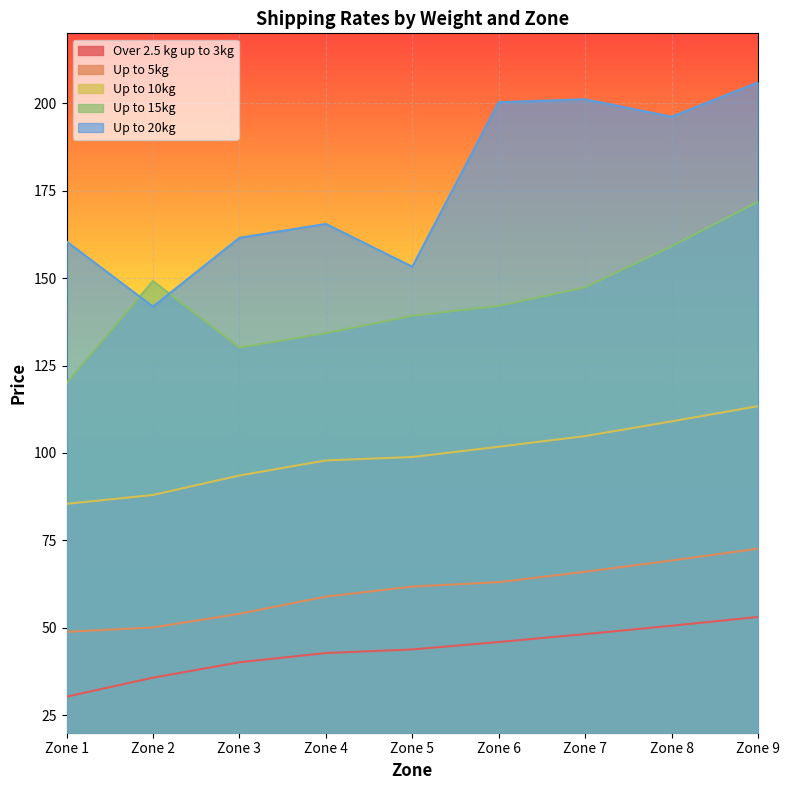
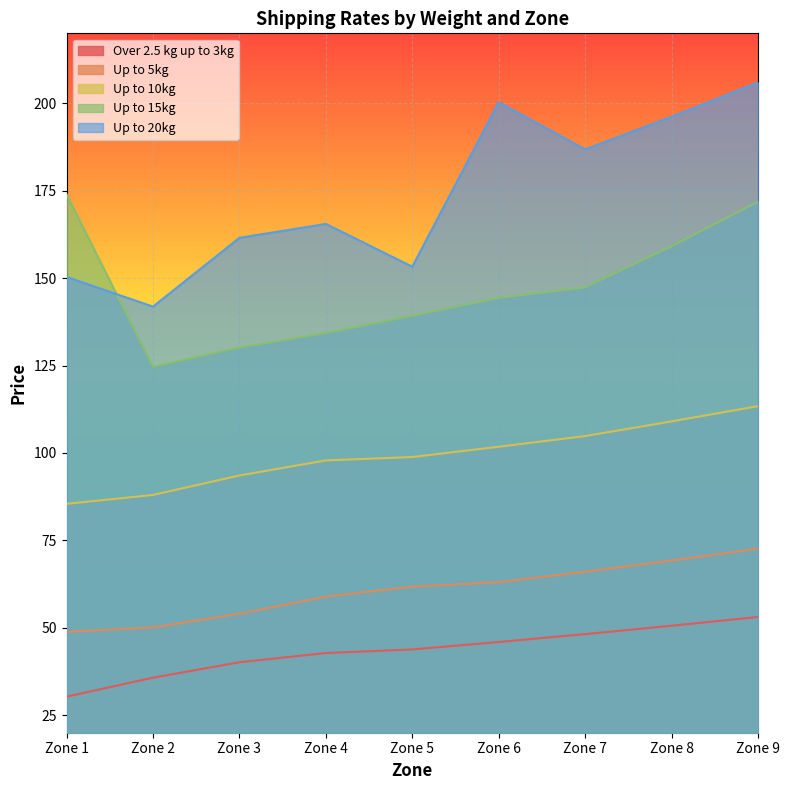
Up to 15kg, Zone 1: 120 -> 174
Up to 20kg, Zone 1: 160 -> 150
Up to 15kg, Zone 2: 149 -> 125
Up to 15kg, Zone 6: 142 -> 144
Up to 20kg, Zone 7: 201 -> 187
